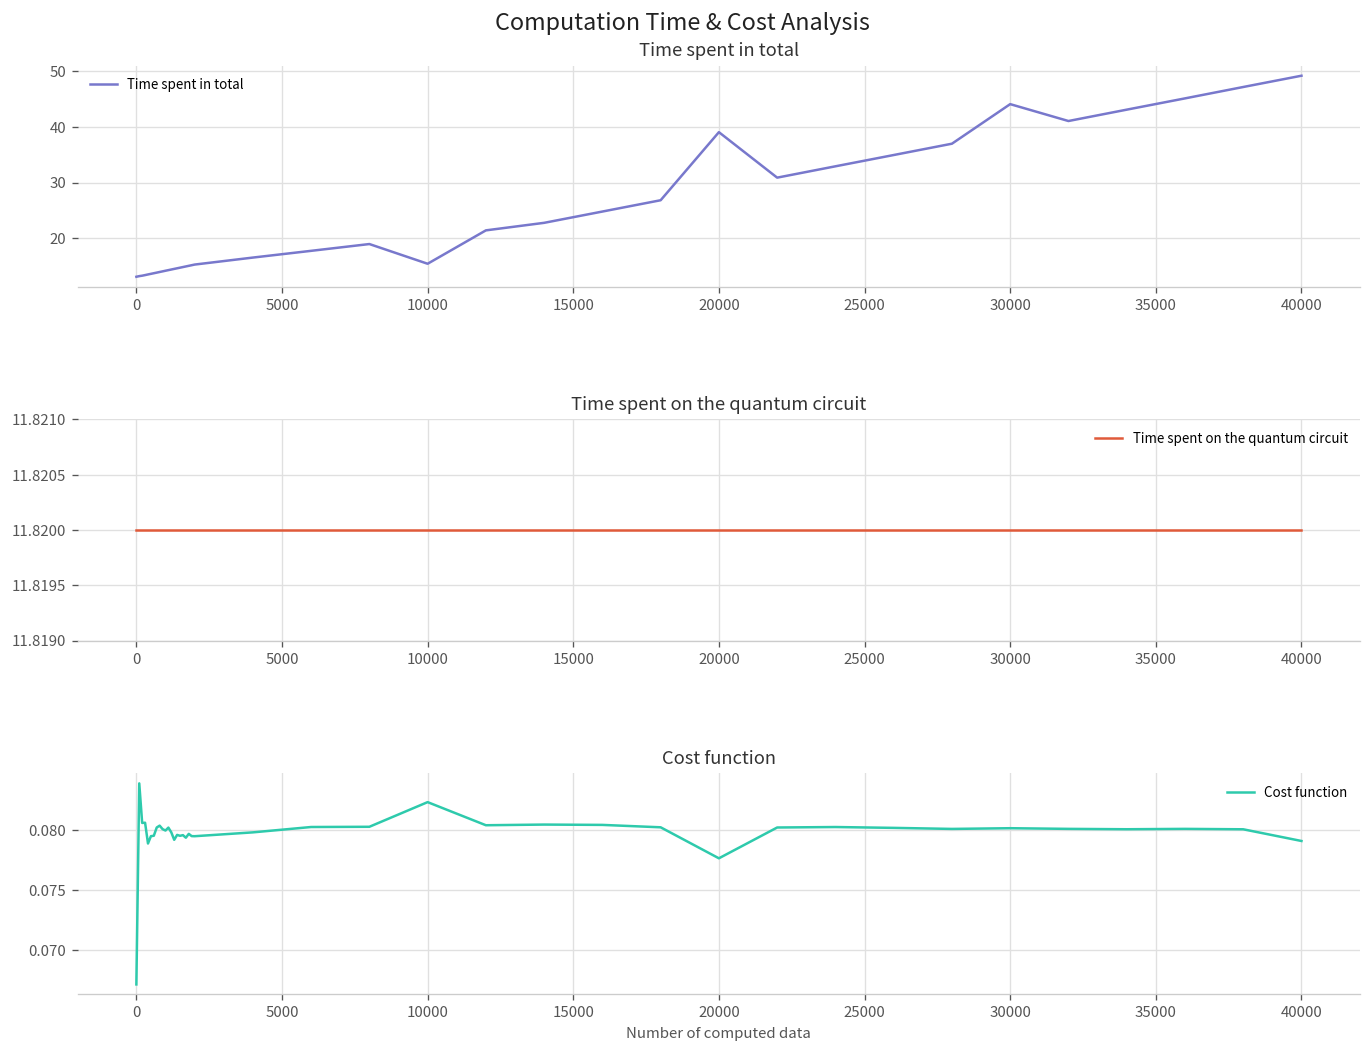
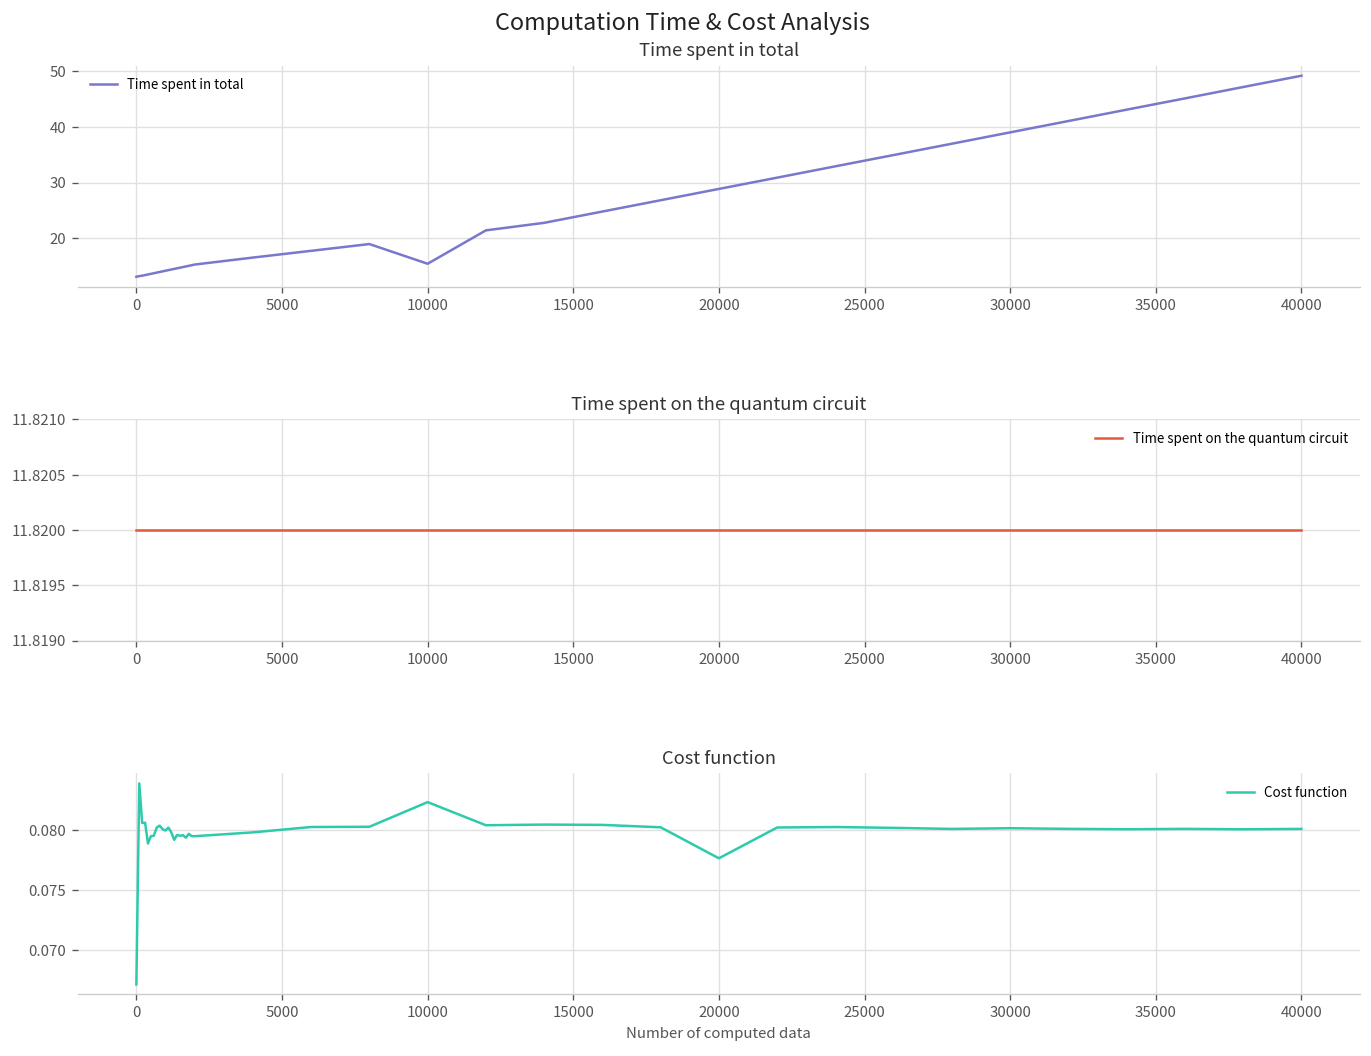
Time spent in total, 20000: 39 -> 29
Time spent in total, 30000: 44 -> 39
Cost function, 40000: 0.0791 -> 0.0801
